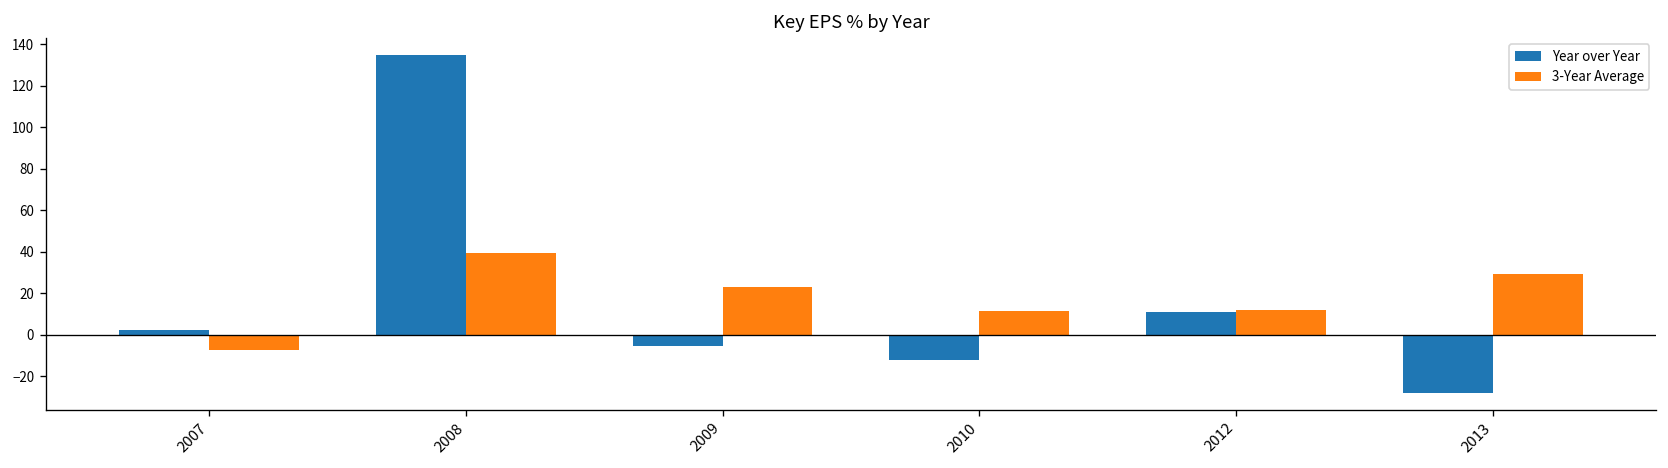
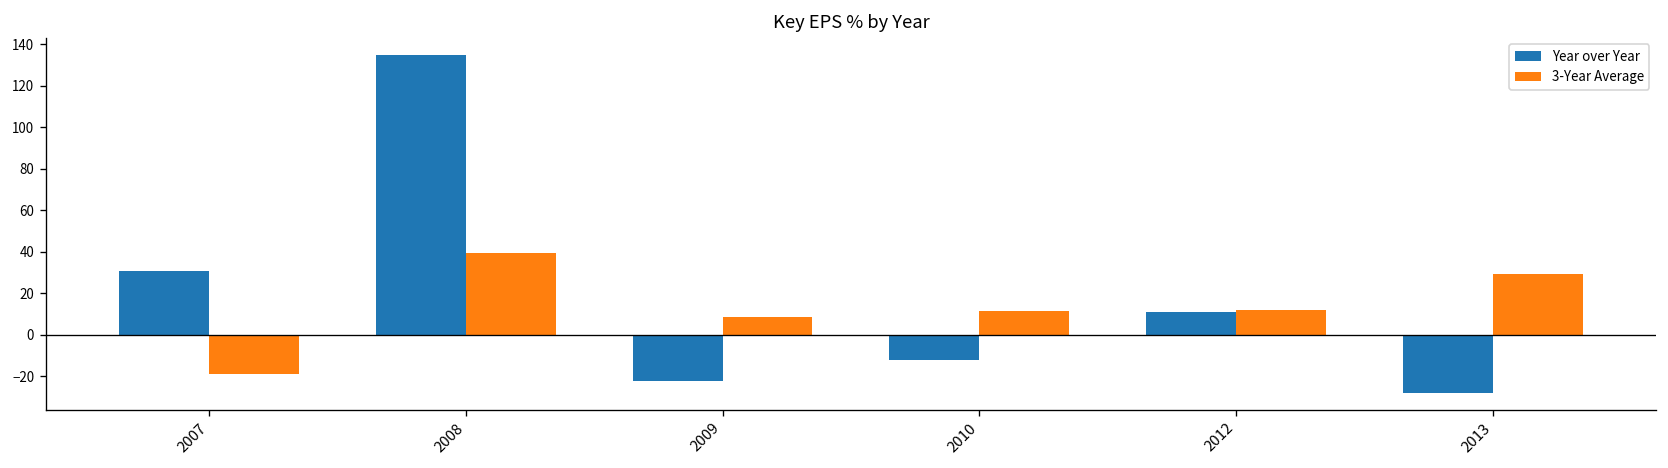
Year over Year, 2007: 2 -> 31
3-Year Average, 2007: -7 -> -19
Year over Year, 2009: -6 -> -22
3-Year Average, 2009: 23 -> 8
